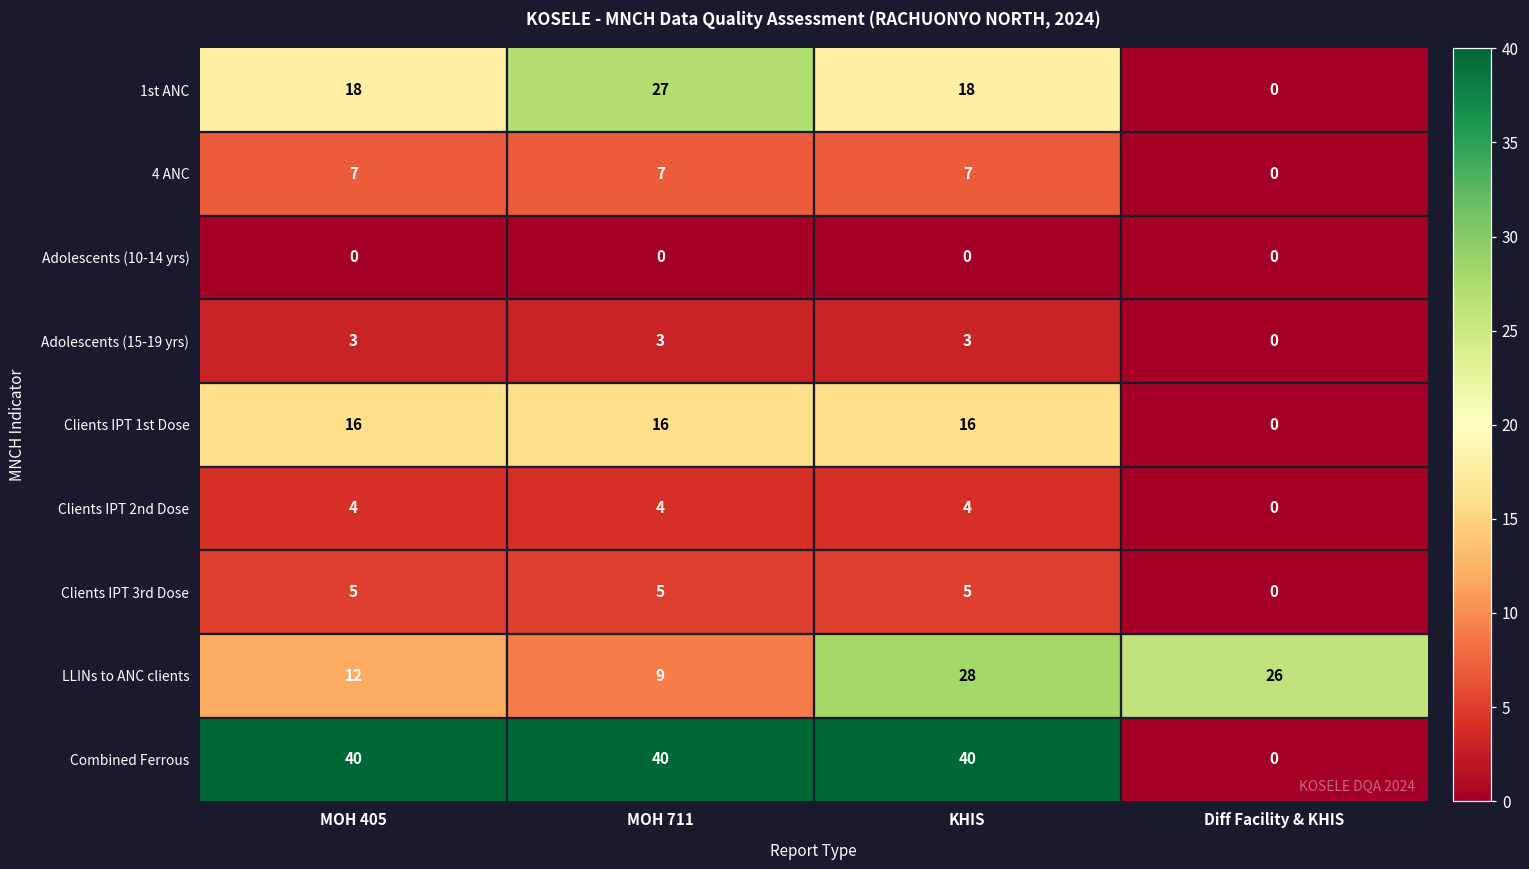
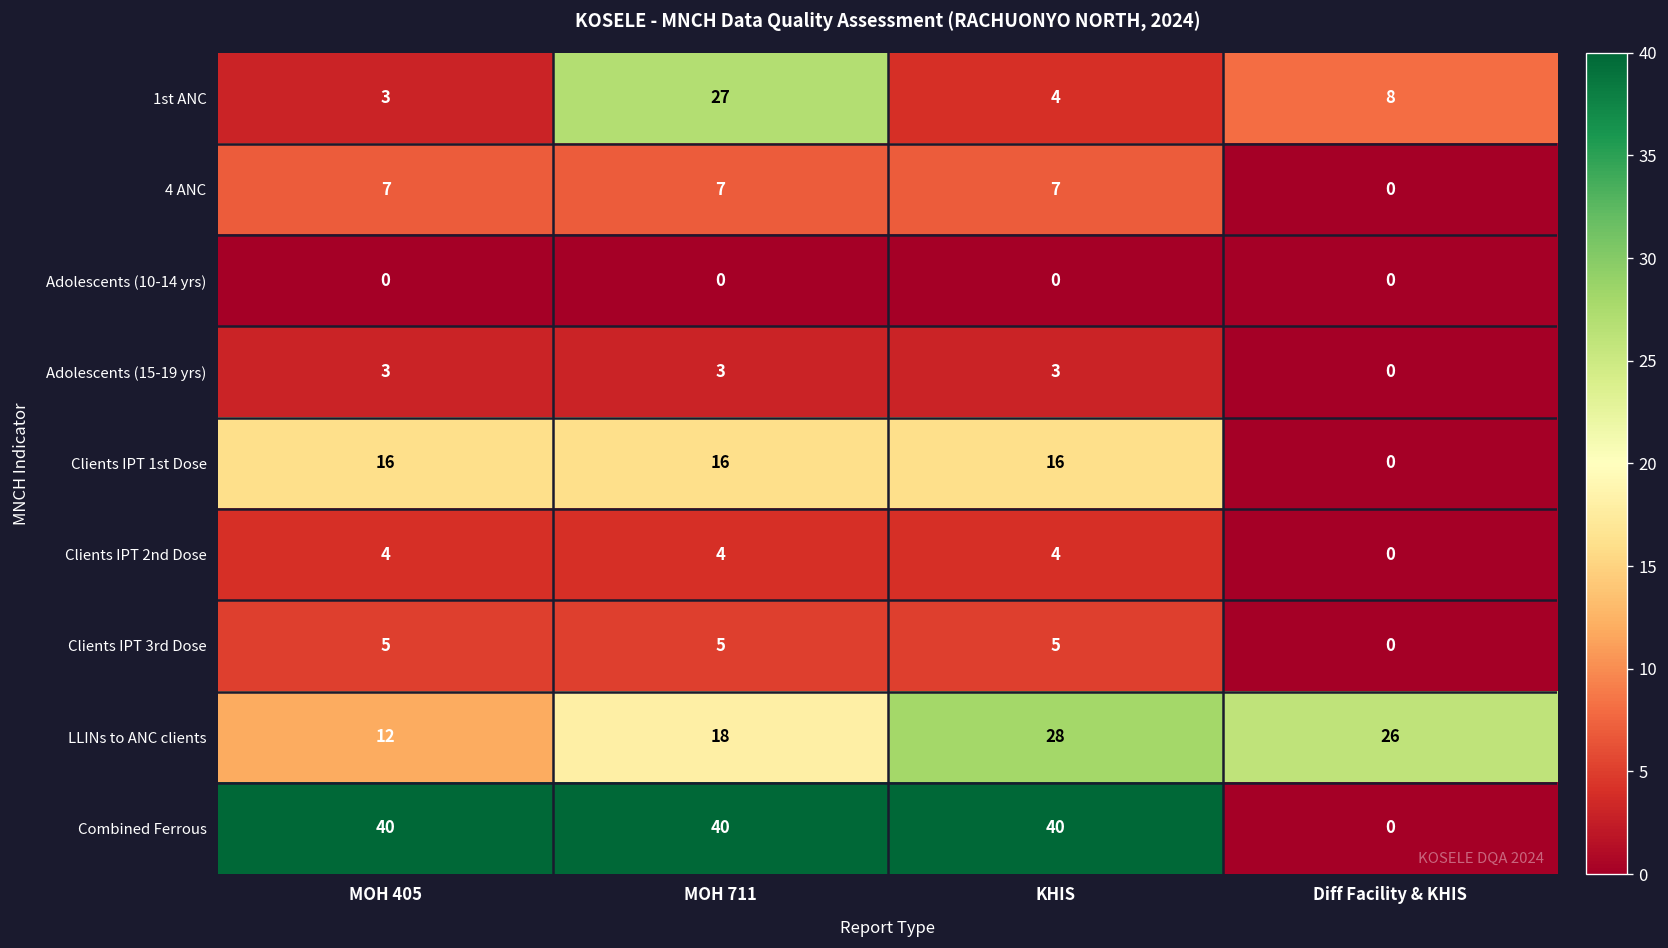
1st ANC, MOH 405: 18 -> 3
1st ANC, KHIS: 18 -> 4
1st ANC, Diff Facility & KHIS: 0 -> 8
LLINs to ANC clients, MOH 711: 9 -> 18
